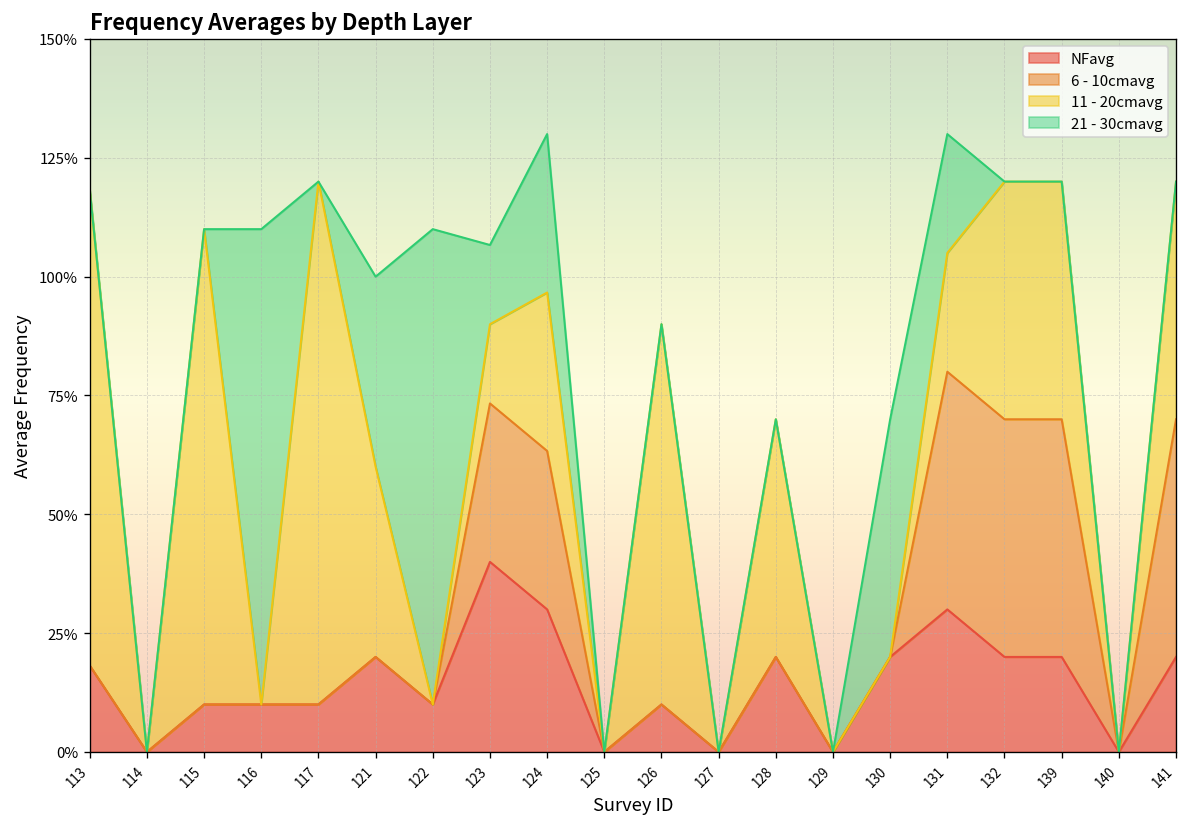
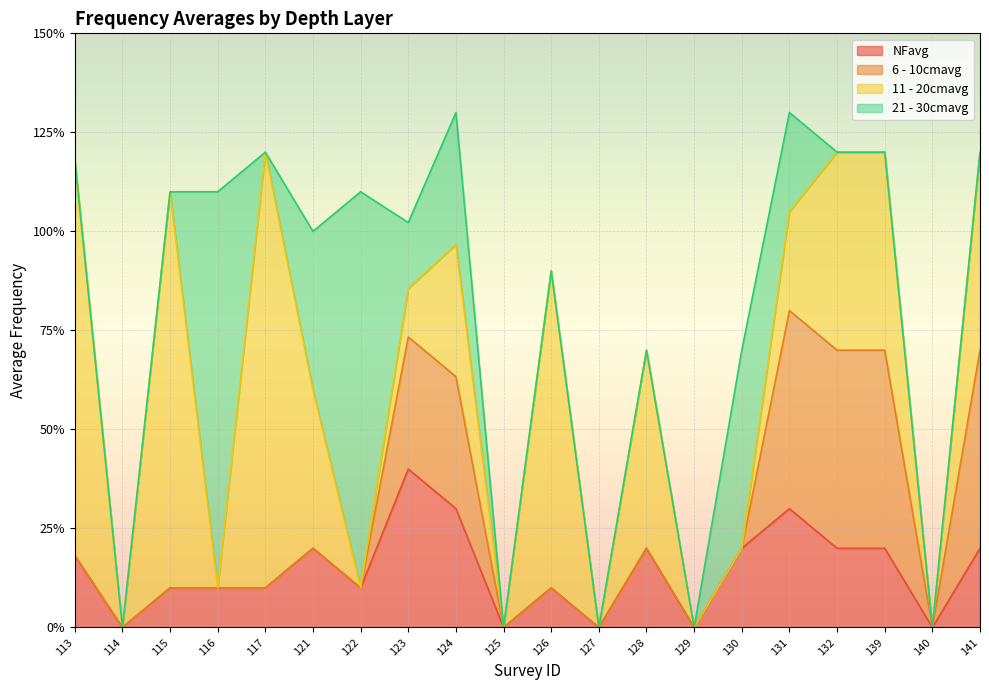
11 - 20cmavg, 123: 17% -> 12%
